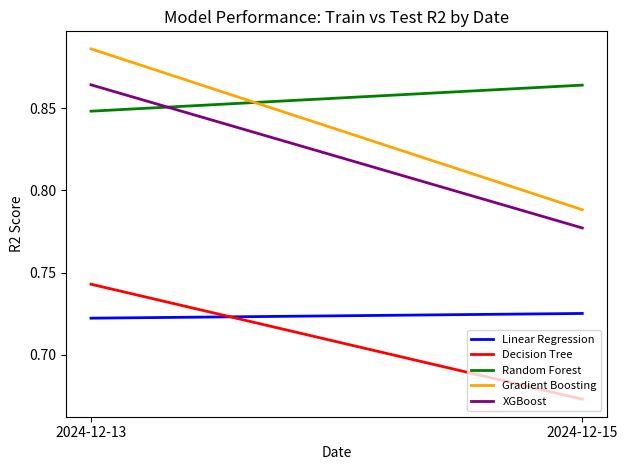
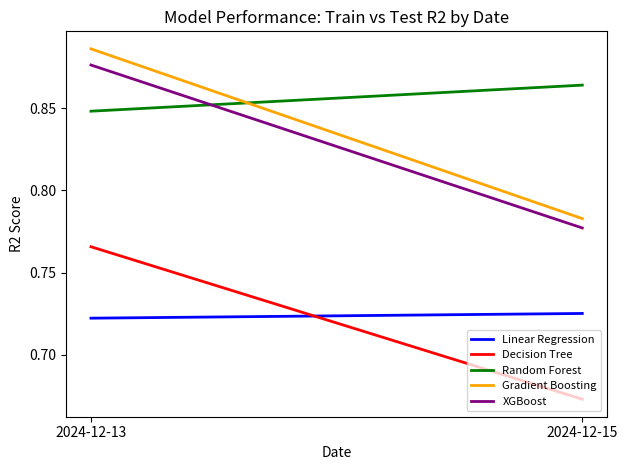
Decision Tree, 2024-12-13: 0.743 -> 0.766
XGBoost, 2024-12-13: 0.864 -> 0.876
Gradient Boosting, 2024-12-15: 0.788 -> 0.783
